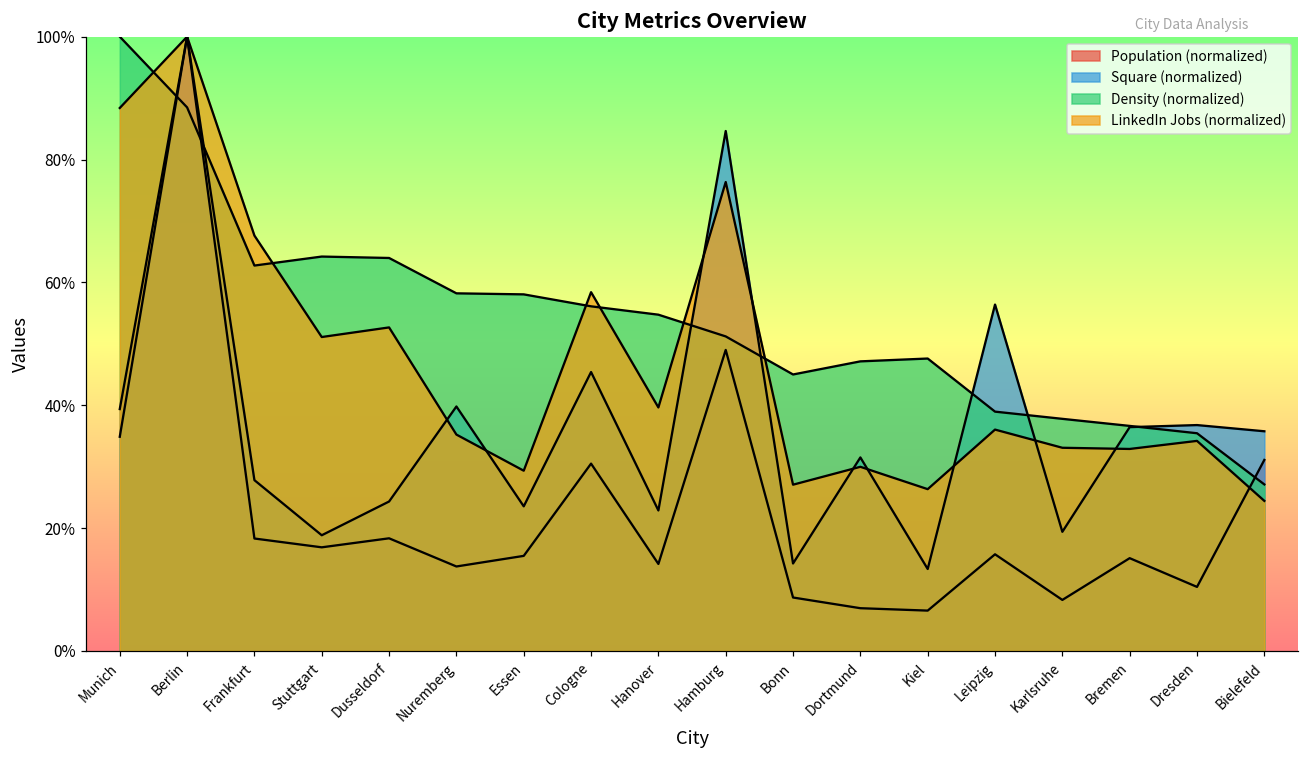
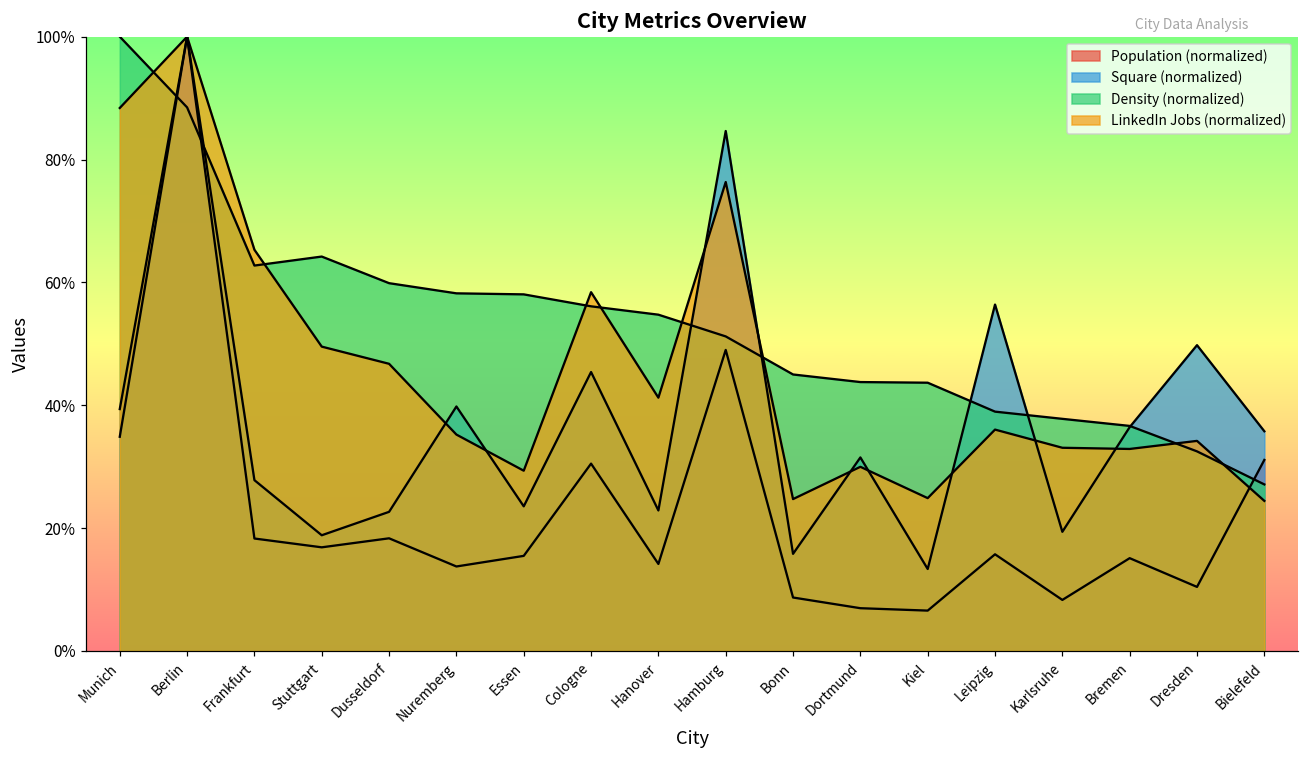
LinkedIn Jobs (normalized), Frankfurt: 68% -> 65%
LinkedIn Jobs (normalized), Stuttgart: 51% -> 50%
Square (normalized), Dusseldorf: 24% -> 23%
Density (normalized), Dusseldorf: 64% -> 60%
LinkedIn Jobs (normalized), Dusseldorf: 53% -> 47%
LinkedIn Jobs (normalized), Hanover: 40% -> 41%
Square (normalized), Bonn: 14% -> 16%
LinkedIn Jobs (normalized), Bonn: 27% -> 25%
Density (normalized), Dortmund: 47% -> 44%
Density (normalized), Kiel: 48% -> 44%
LinkedIn Jobs (normalized), Kiel: 26% -> 25%
Square (normalized), Dresden: 37% -> 50%
Density (normalized), Dresden: 35% -> 32%
